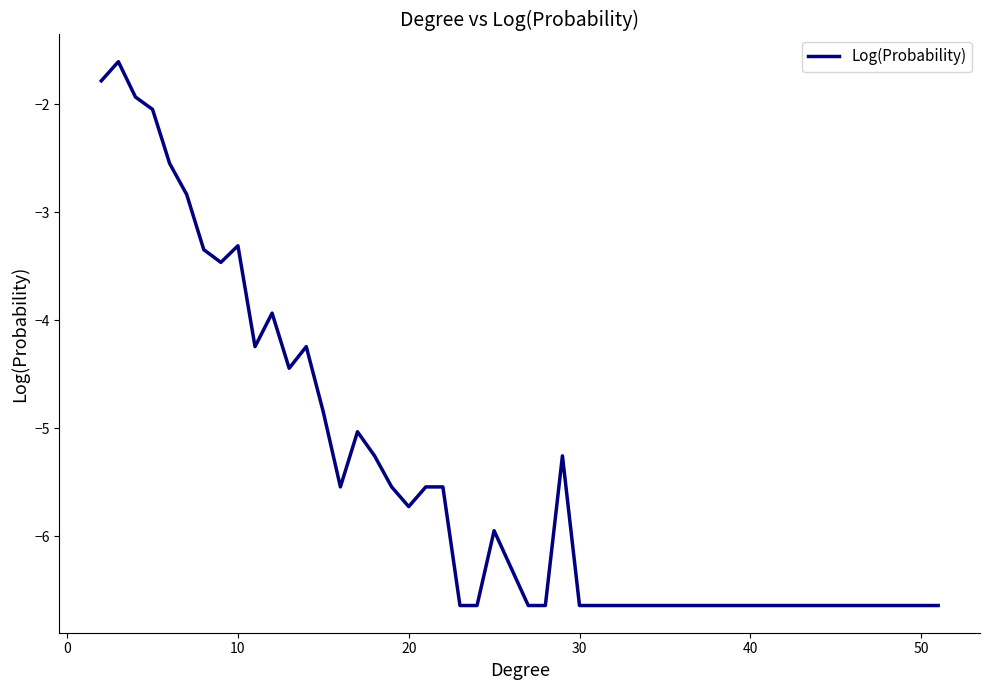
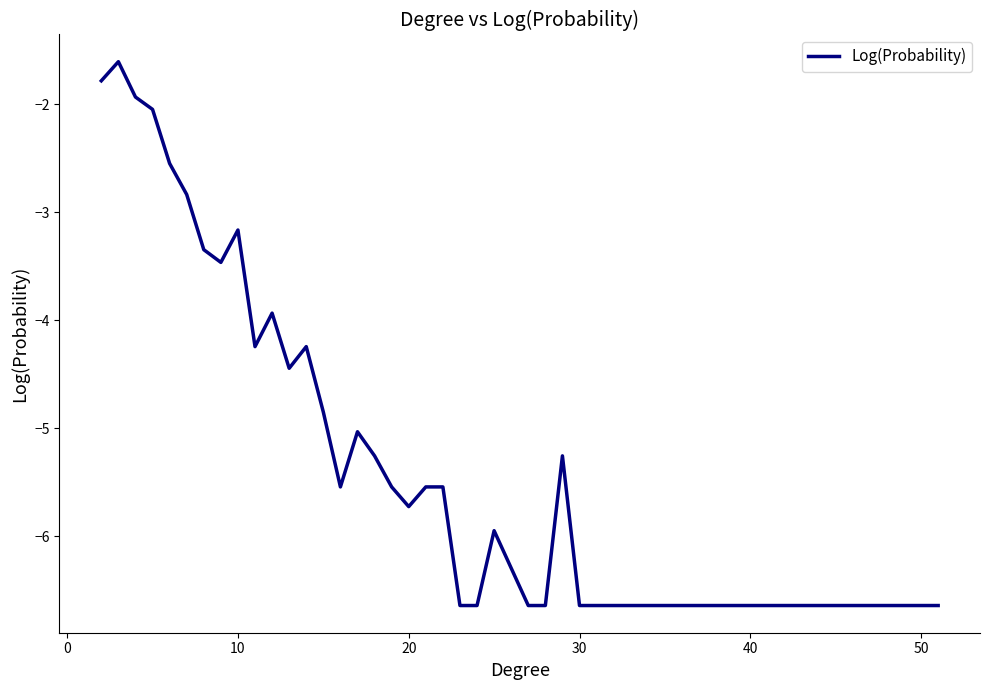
10: -3.31 -> -3.16
